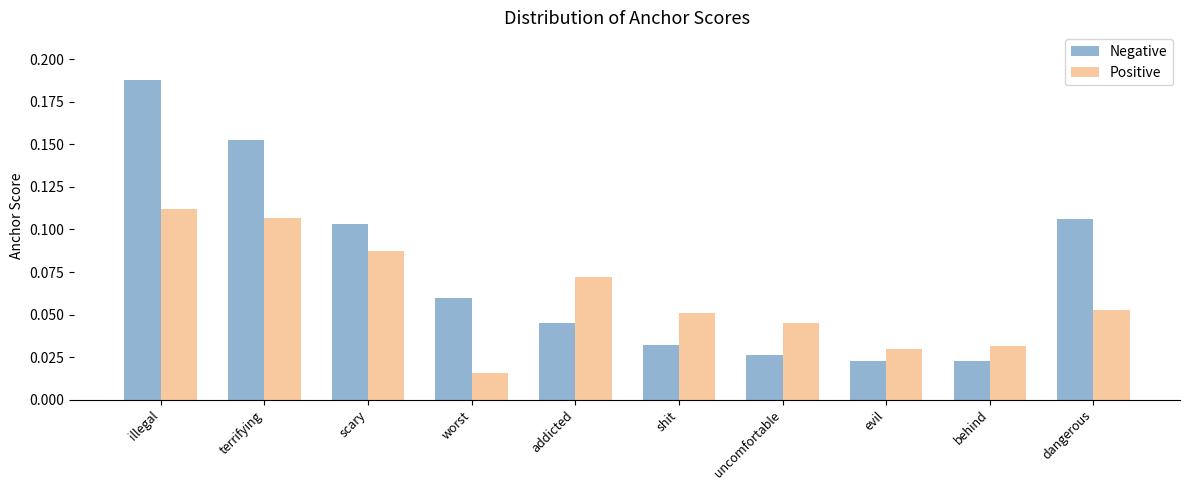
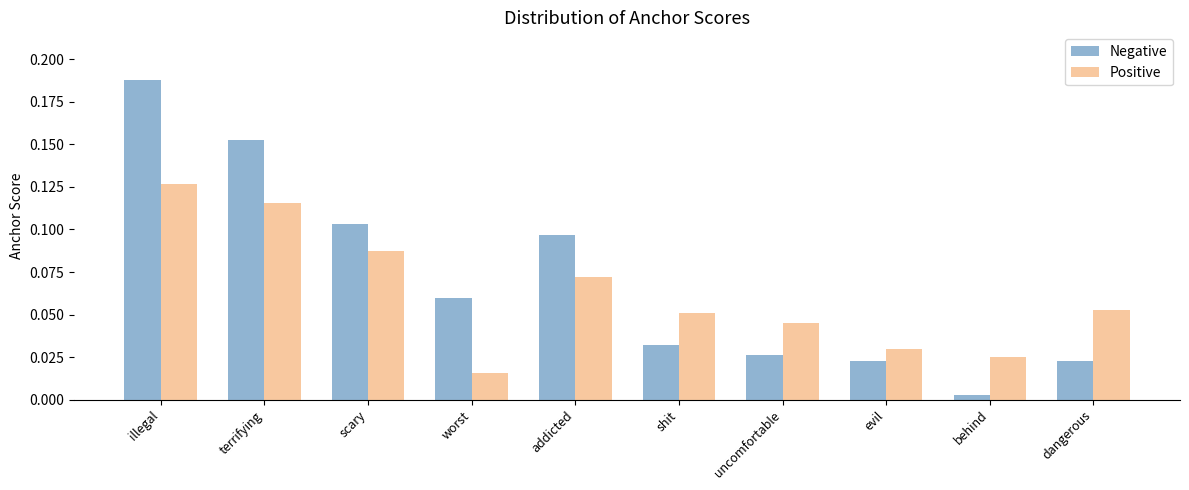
Positive, illegal: 0.112 -> 0.127
Positive, terrifying: 0.107 -> 0.115
Negative, addicted: 0.045 -> 0.096
Negative, behind: 0.023 -> 0.003
Positive, behind: 0.032 -> 0.025
Negative, dangerous: 0.106 -> 0.023
